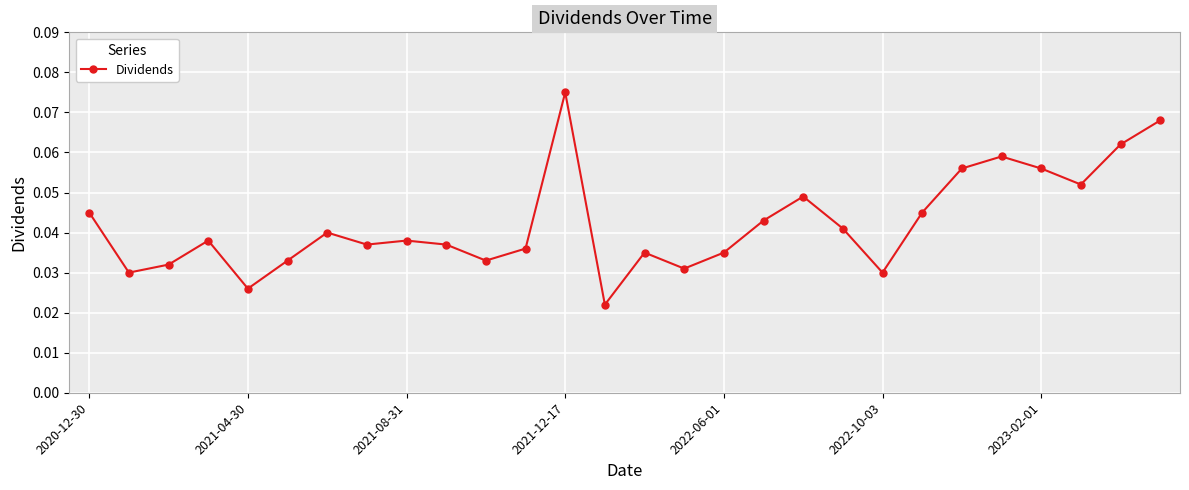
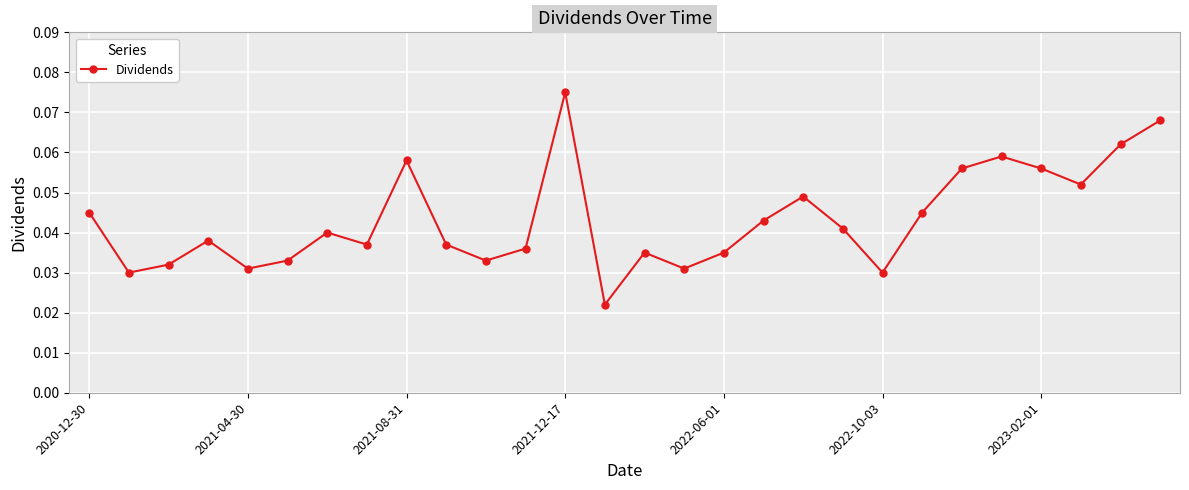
2021-04-30: 0.026 -> 0.031
2021-08-31: 0.038 -> 0.058
